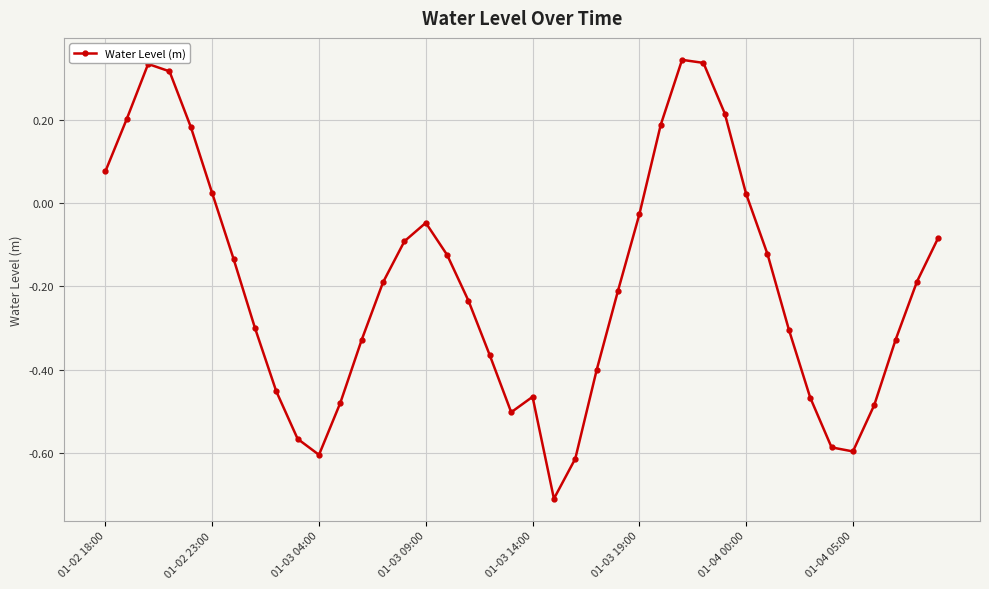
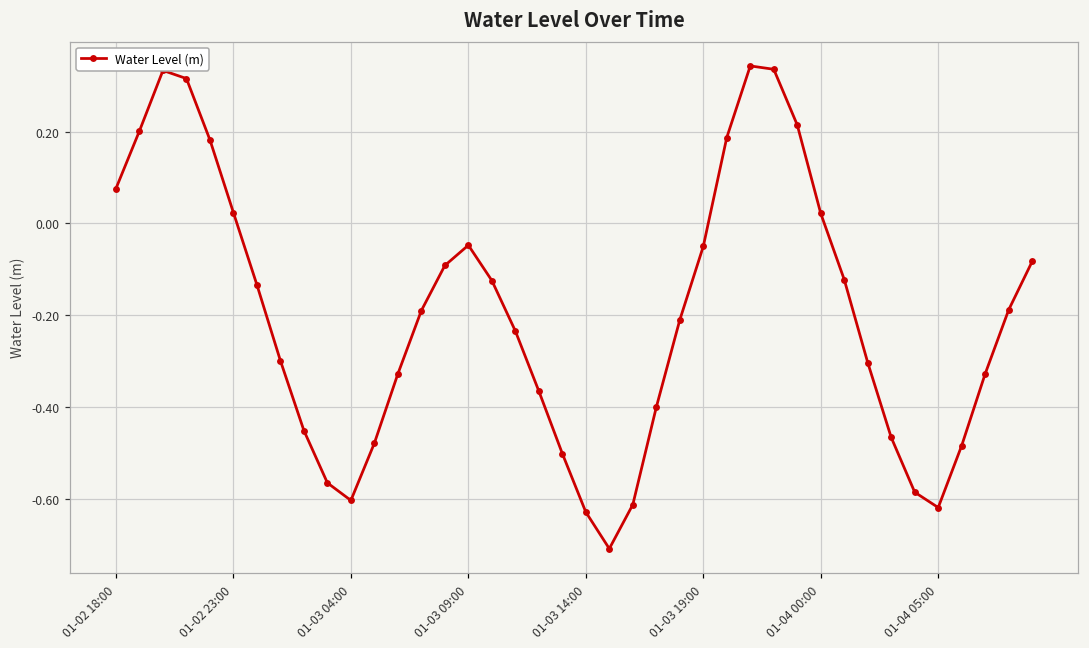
01-03 14:00: -0.46 -> -0.63
01-03 19:00: -0.03 -> -0.05
01-04 05:00: -0.60 -> -0.62
